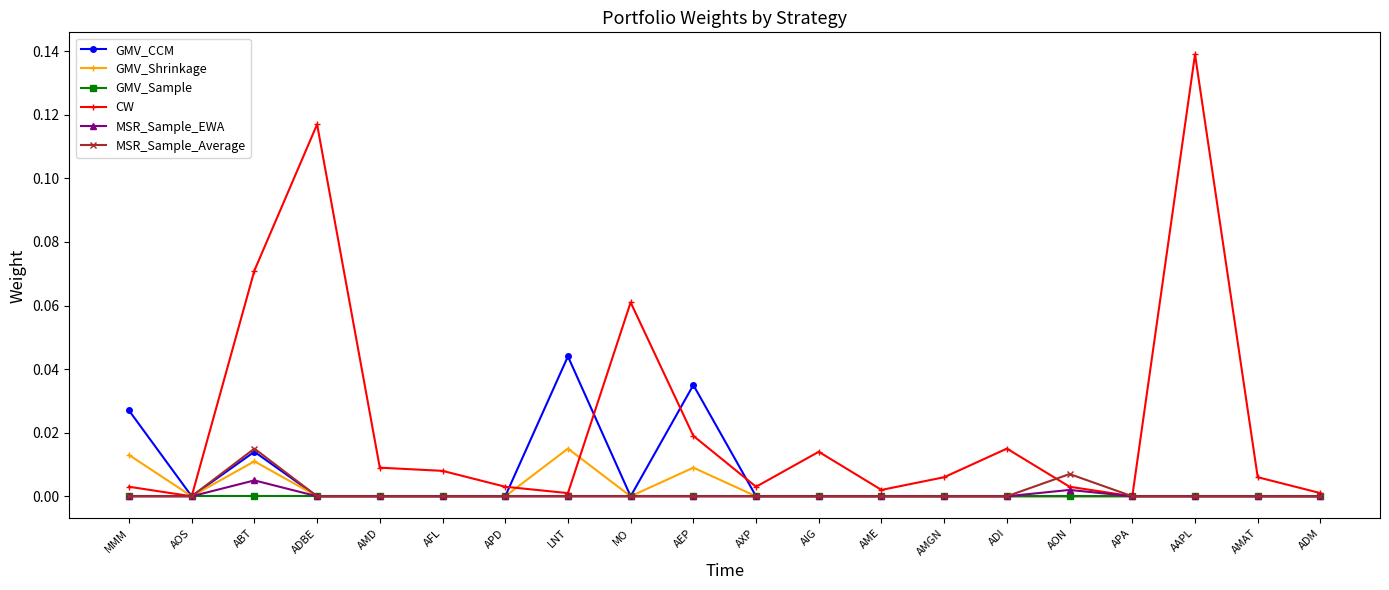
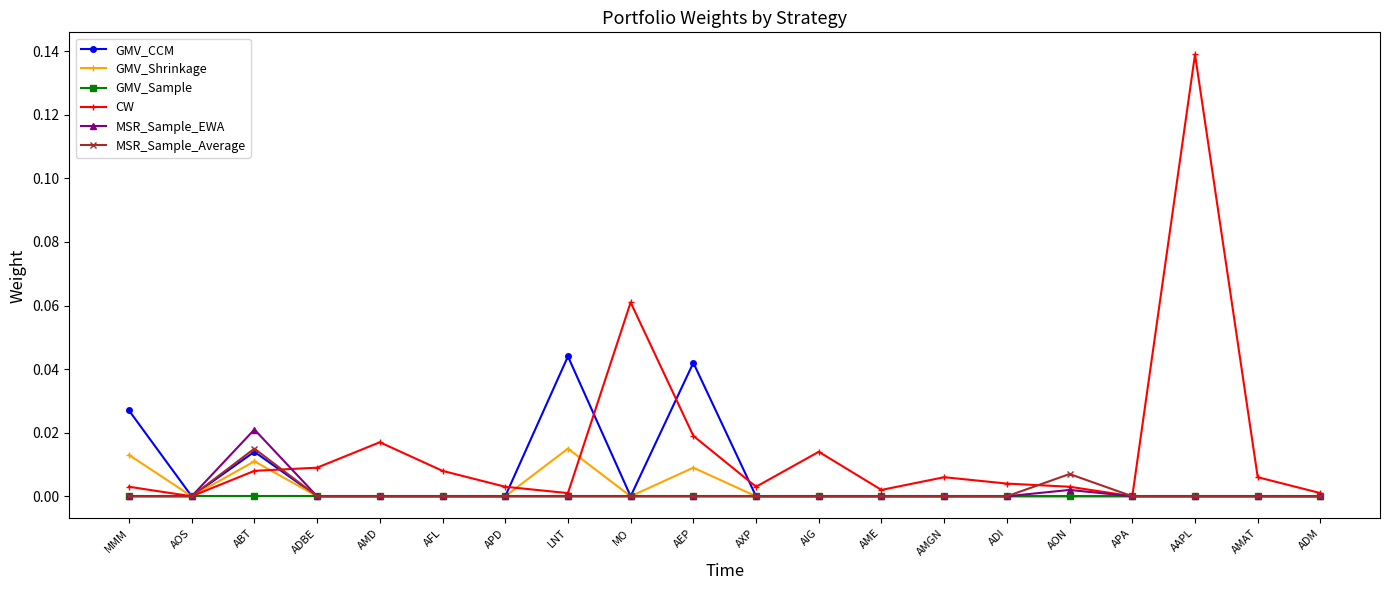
CW, ABT: 0.071 -> 0.008
MSR_Sample_EWA, ABT: 0.005 -> 0.021
CW, ADBE: 0.117 -> 0.009
CW, AMD: 0.009 -> 0.017
GMV_CCM, AEP: 0.035 -> 0.042
CW, ADI: 0.015 -> 0.004
